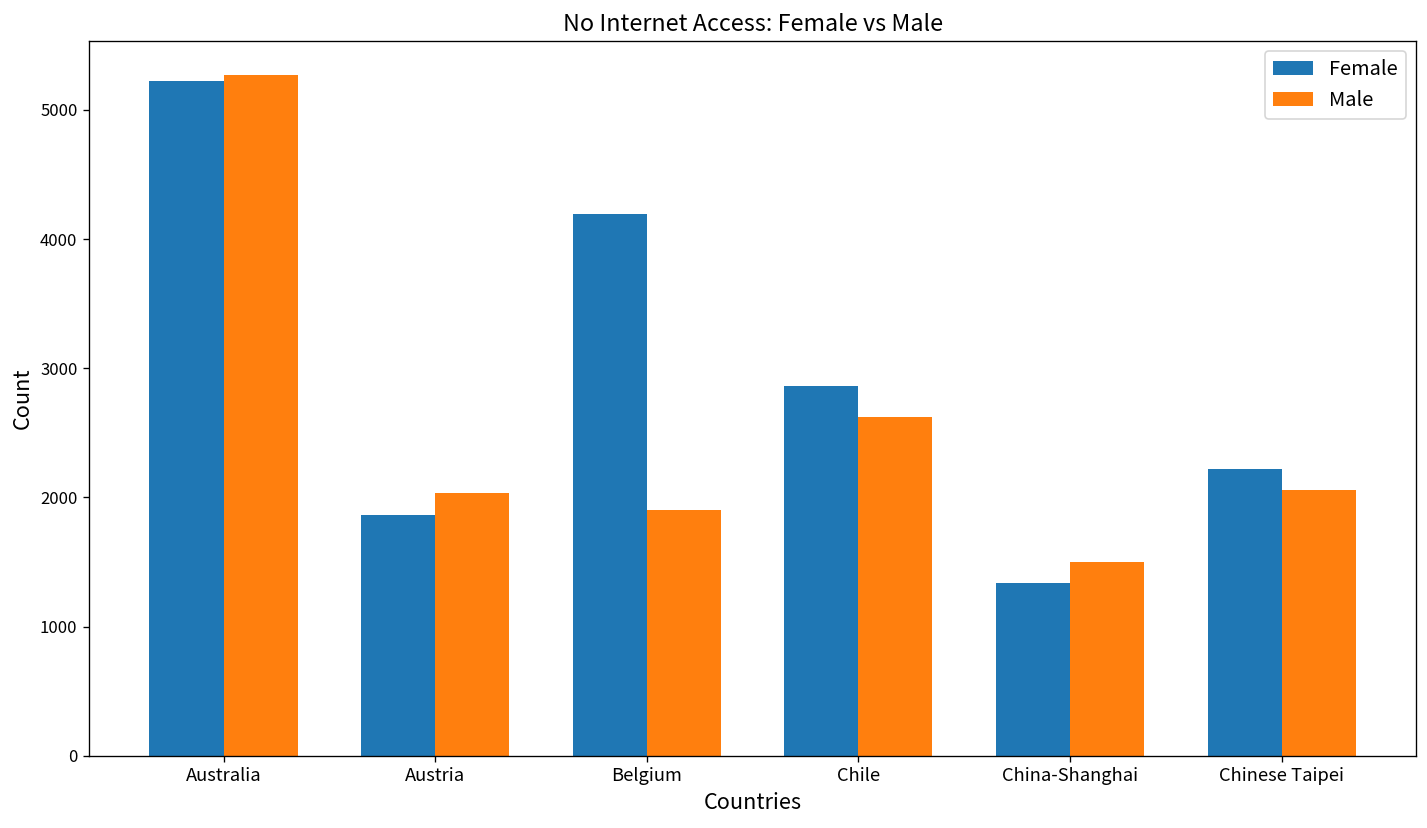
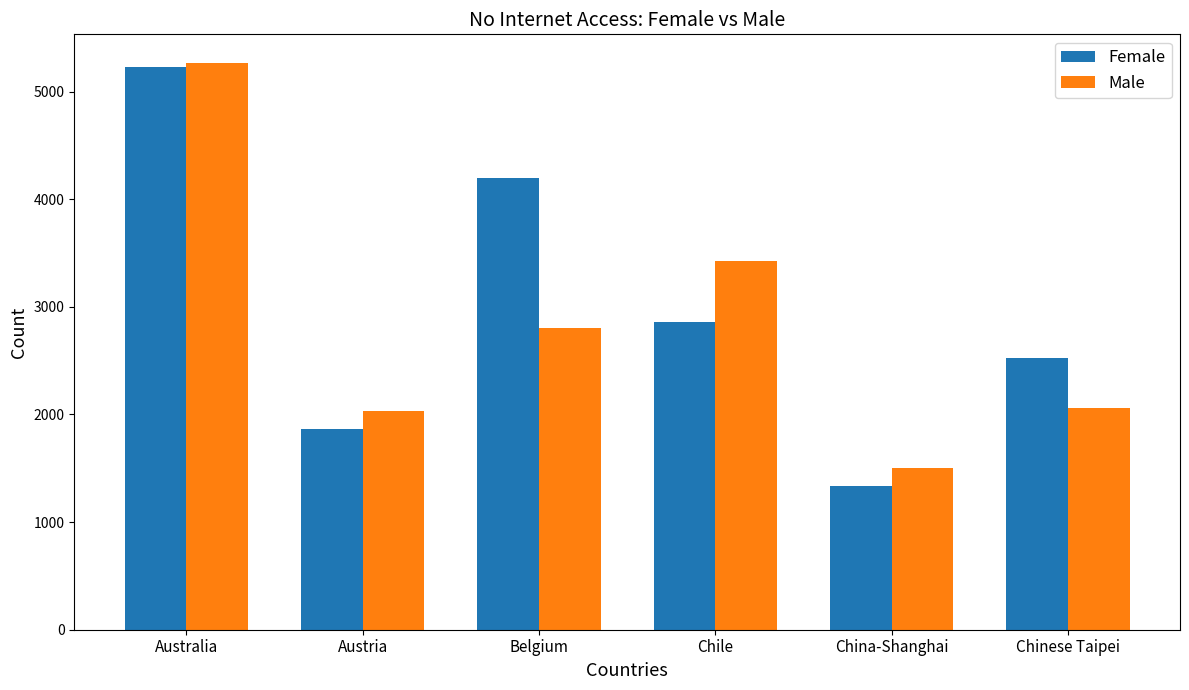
Male, Belgium: 1900 -> 2800
Male, Chile: 2620 -> 3430
Female, Chinese Taipei: 2220 -> 2520
